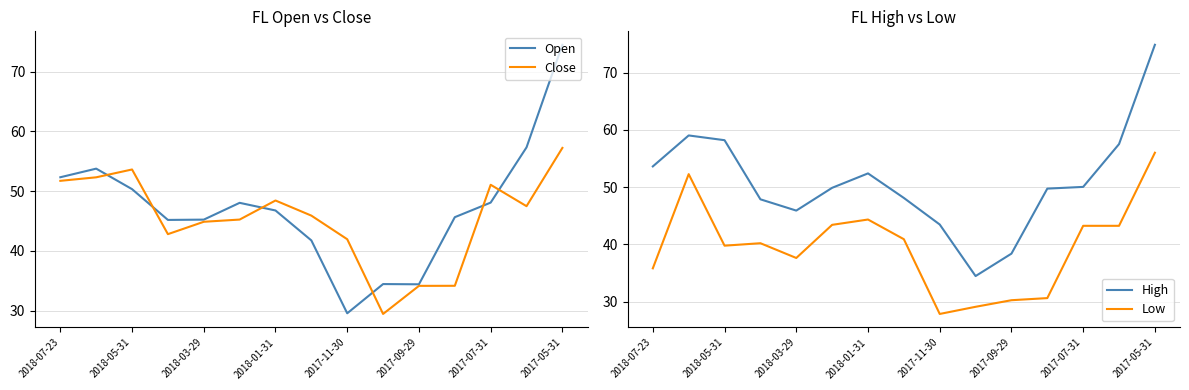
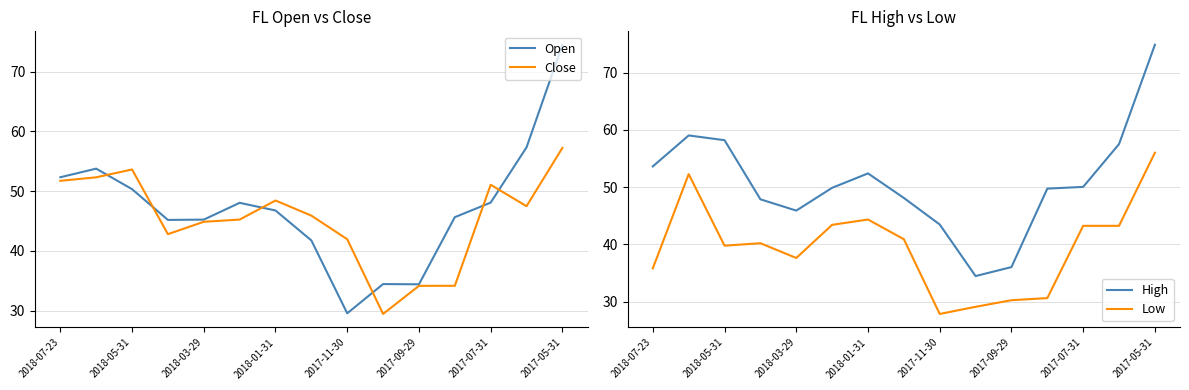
FL High vs Low, High, 2017-09-29: 38 -> 36
